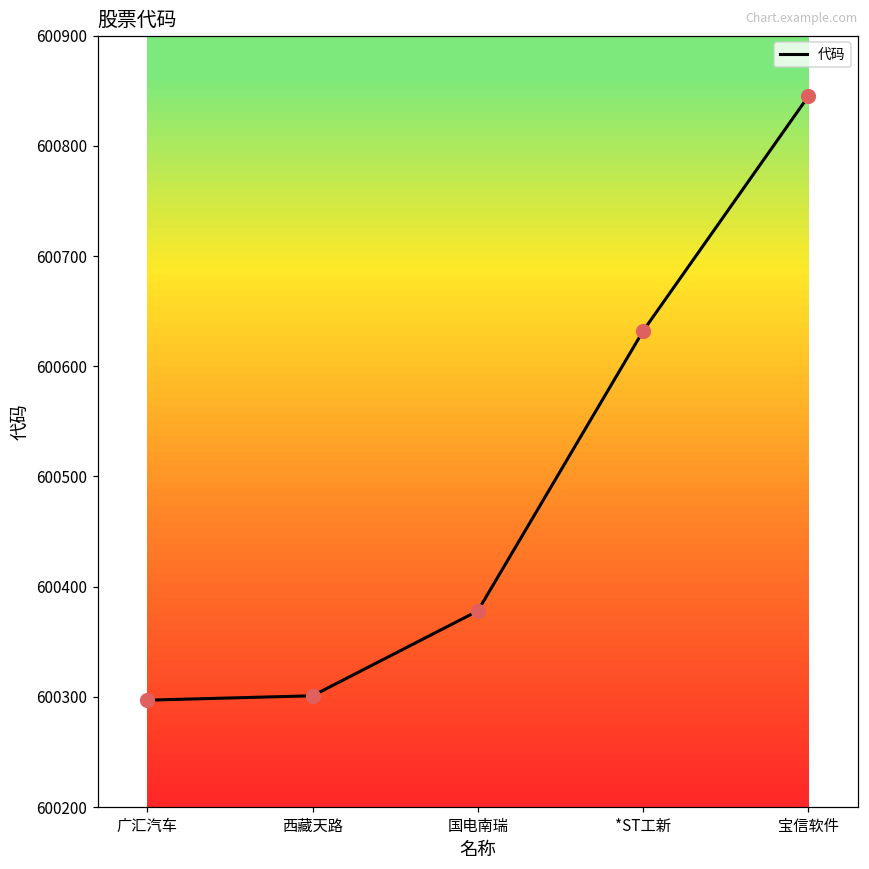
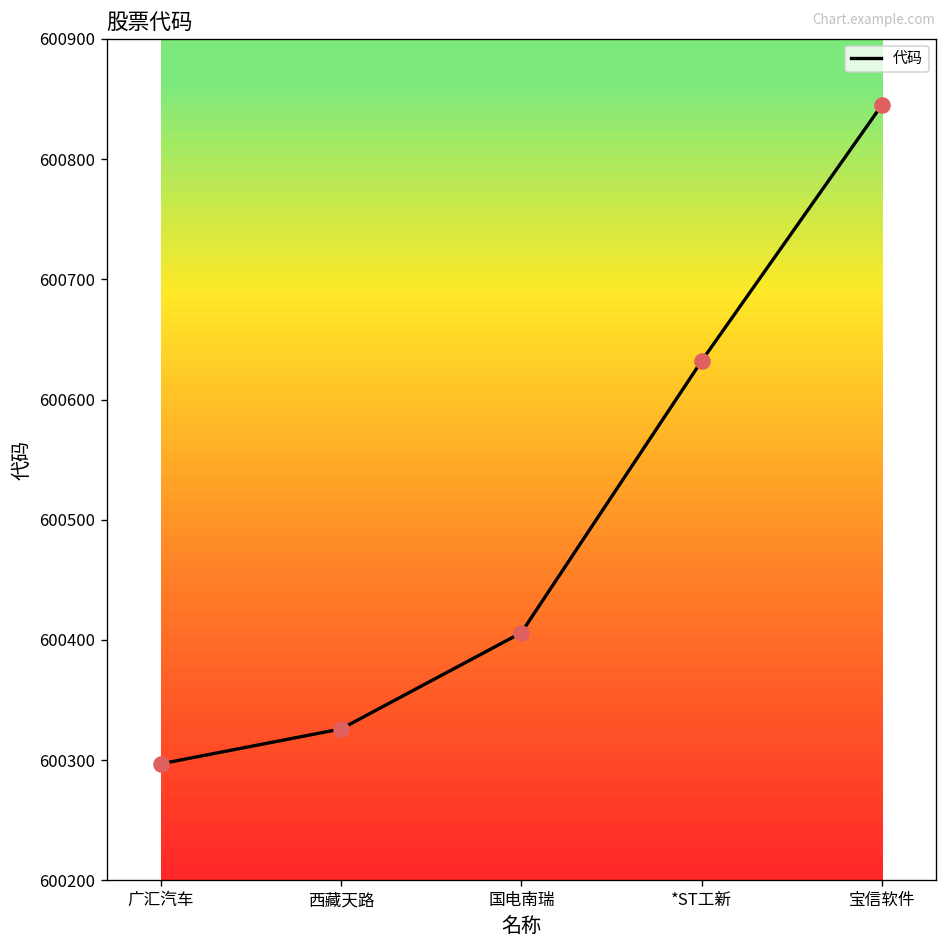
西藏天路: 600301 -> 600326
国电南瑞: 600378 -> 600406
